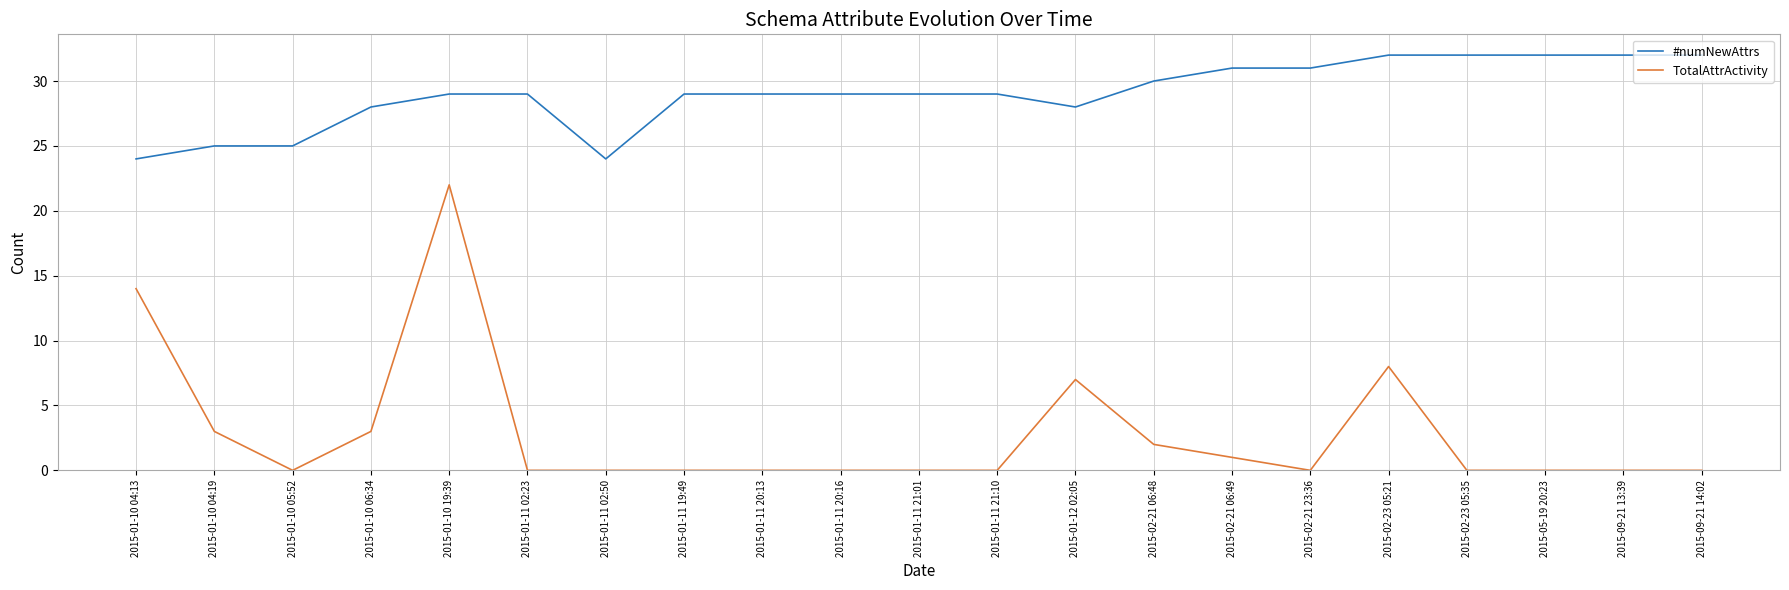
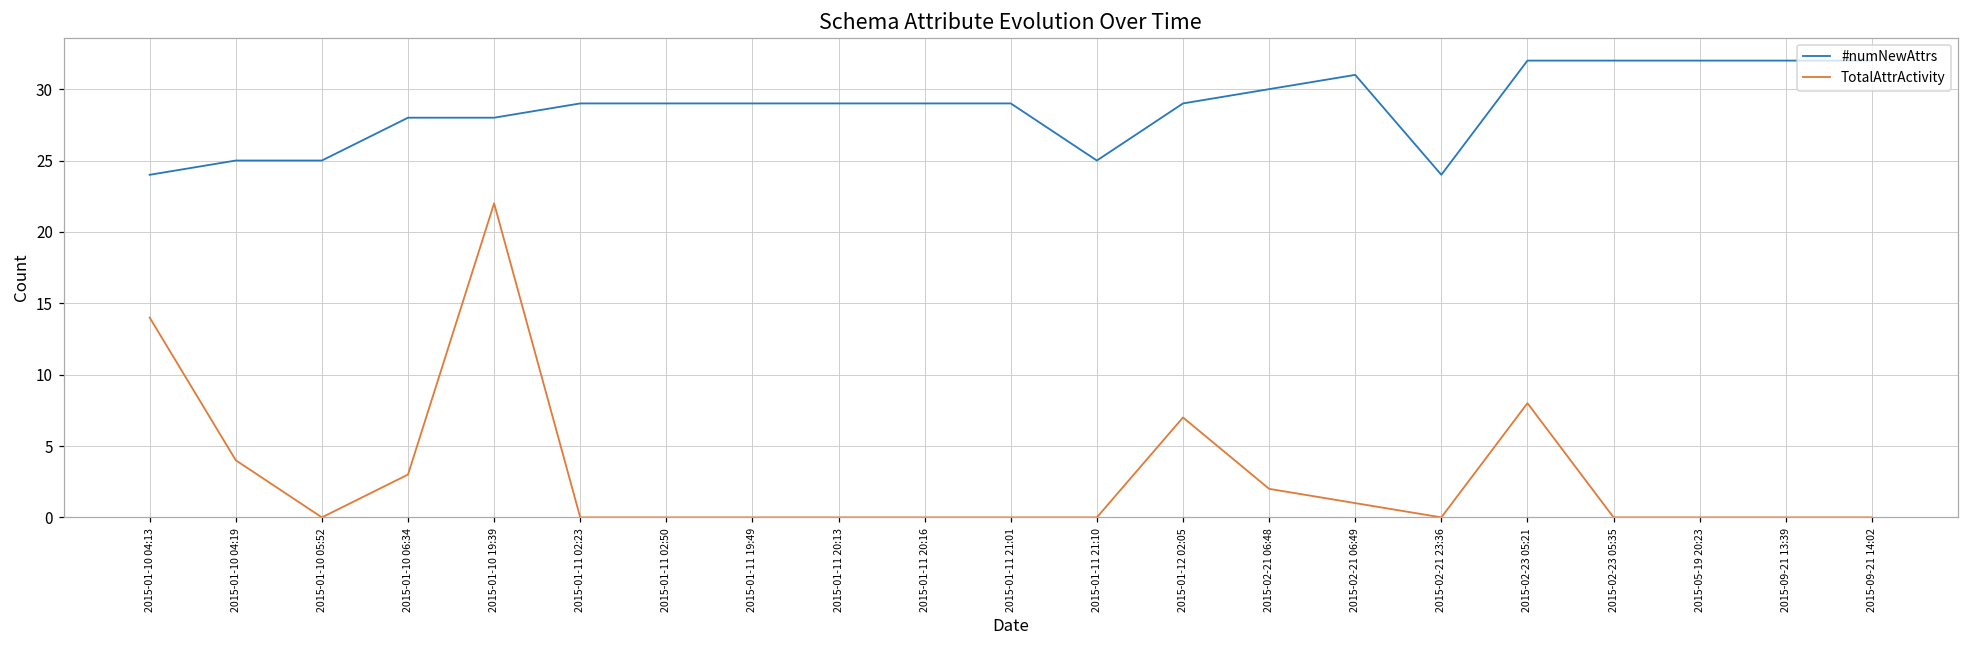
TotalAttrActivity, 2015-01-10 04:19: 3 -> 4
#numNewAttrs, 2015-01-10 19:39: 29 -> 28
#numNewAttrs, 2015-01-11 02:50: 24 -> 29
#numNewAttrs, 2015-01-11 21:10: 29 -> 25
#numNewAttrs, 2015-01-12 02:05: 28 -> 29
#numNewAttrs, 2015-02-21 23:36: 31 -> 24
